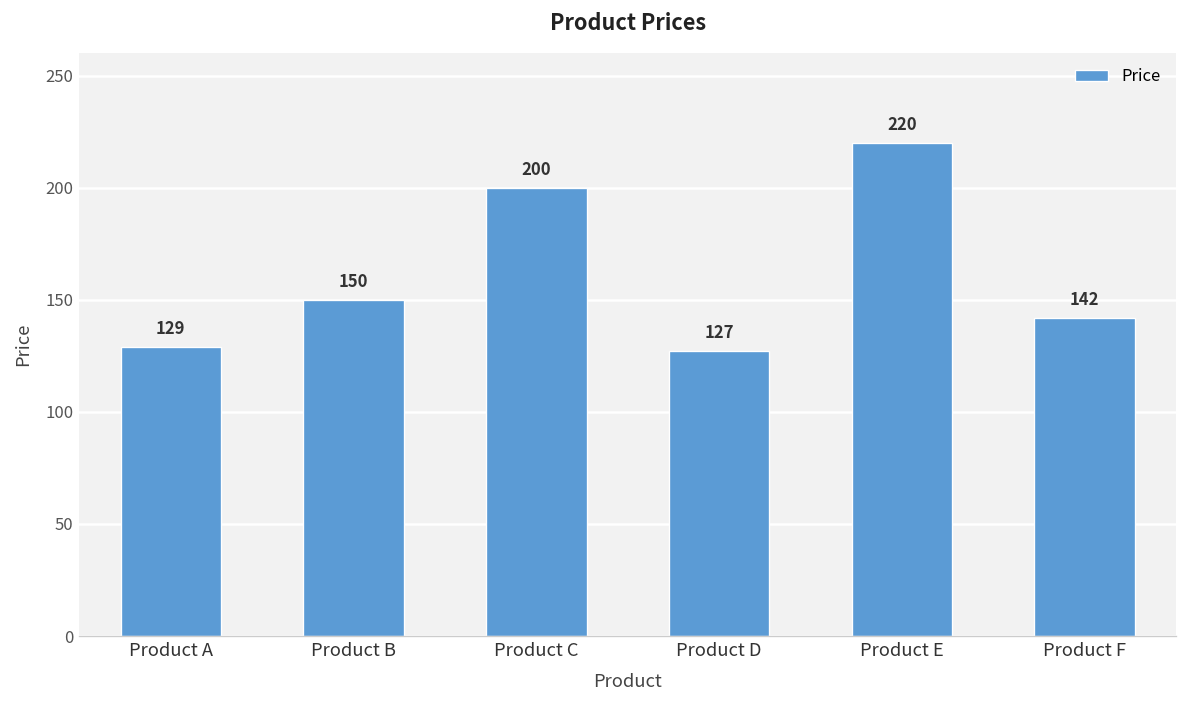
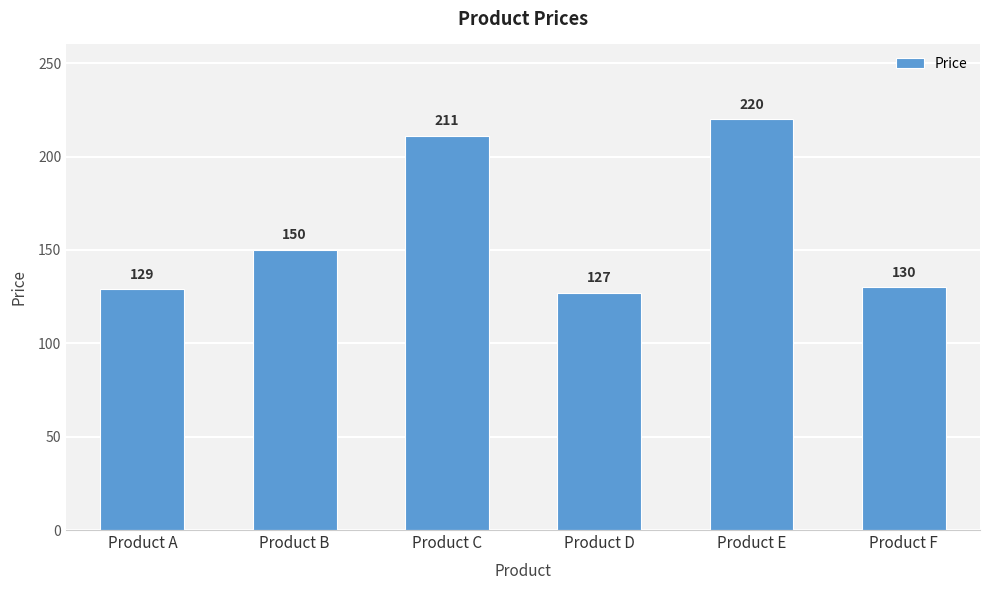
Product C: 200 -> 211
Product F: 142 -> 130
